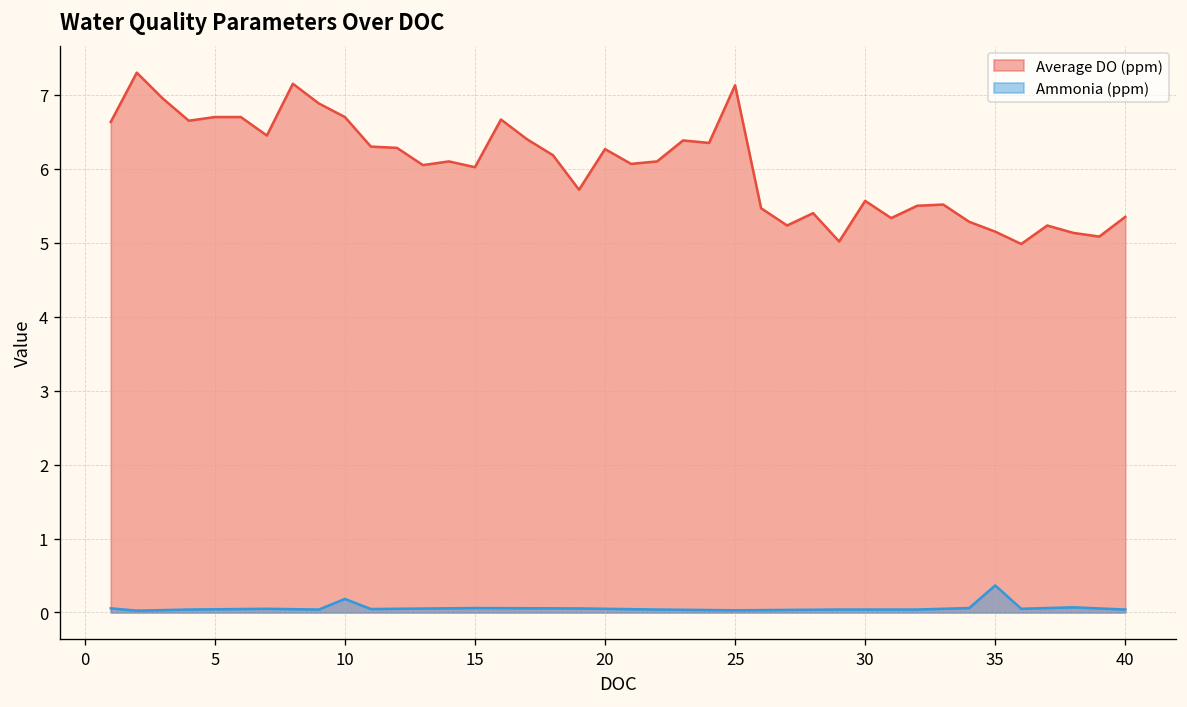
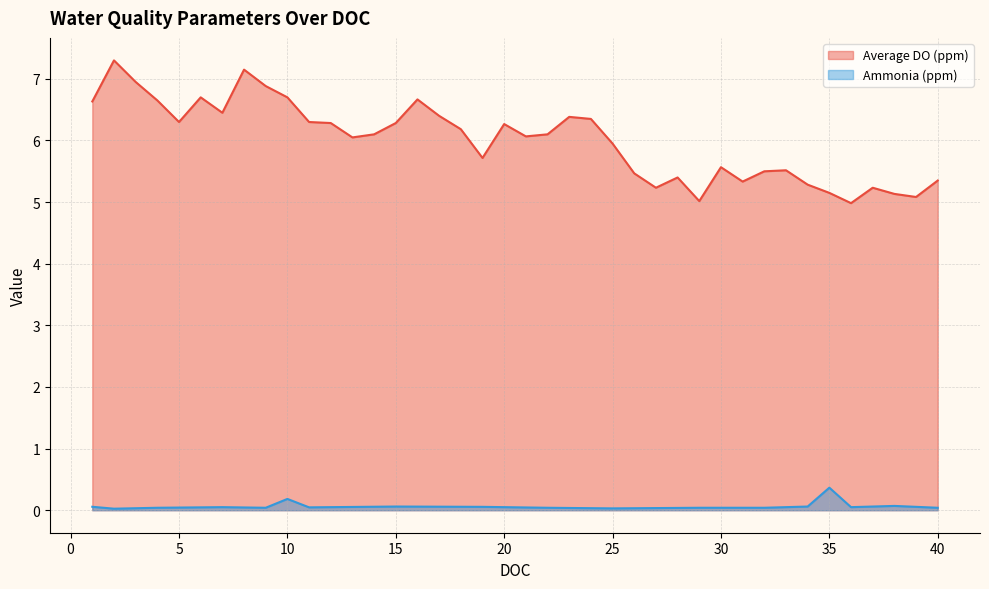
Average DO (ppm), 5: 6.7 -> 6.3
Average DO (ppm), 15: 6.0 -> 6.3
Average DO (ppm), 25: 7.1 -> 6.0
